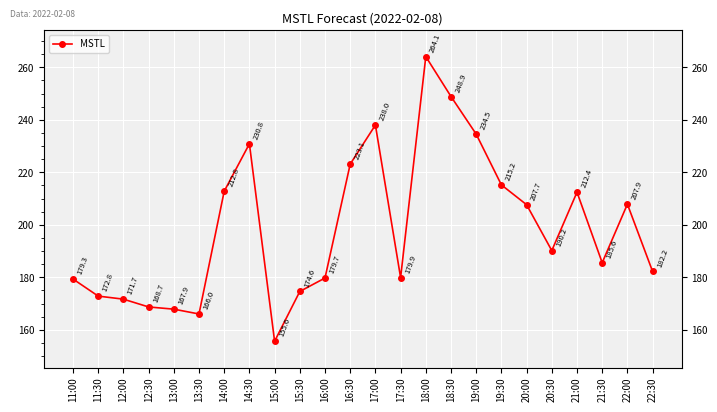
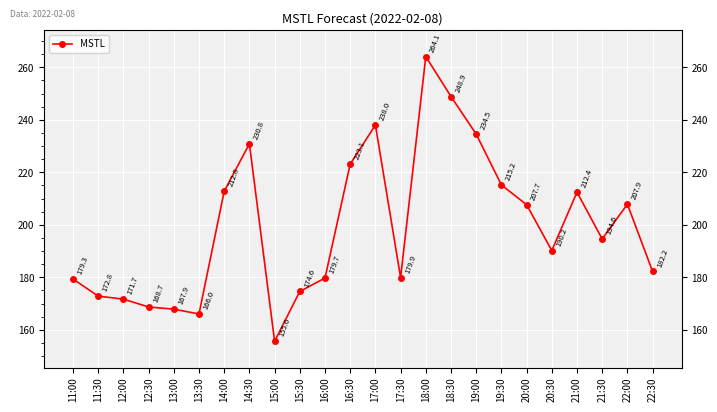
21:30: 185.6 -> 194.6
